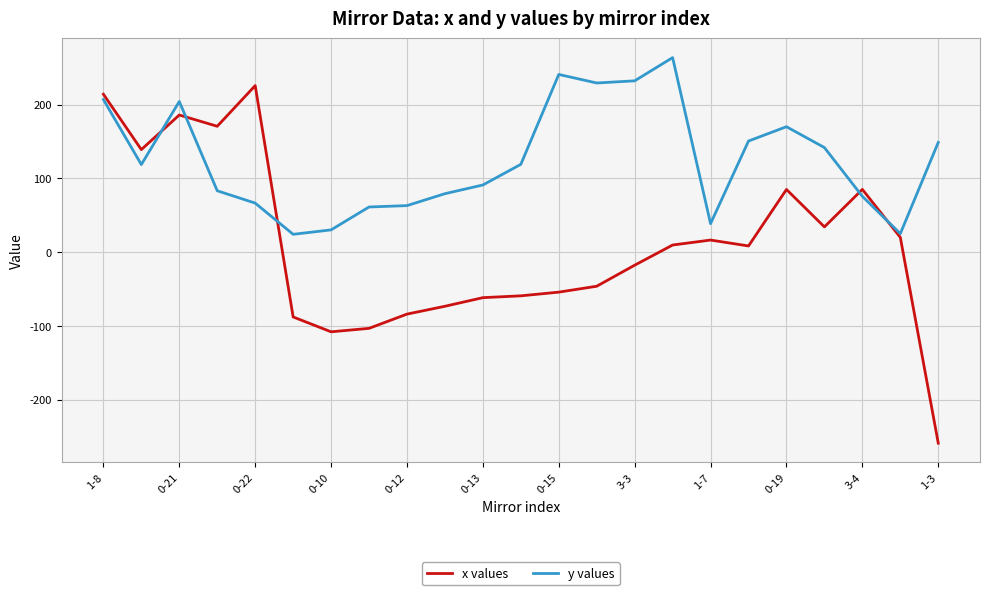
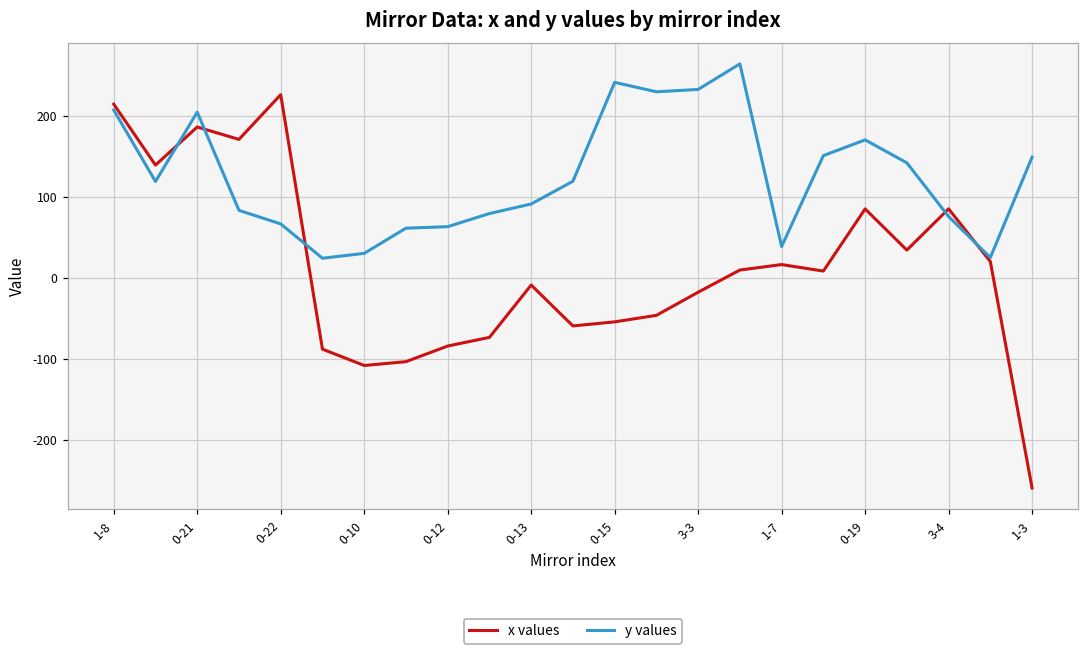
x values, 0-13: -60 -> -10
